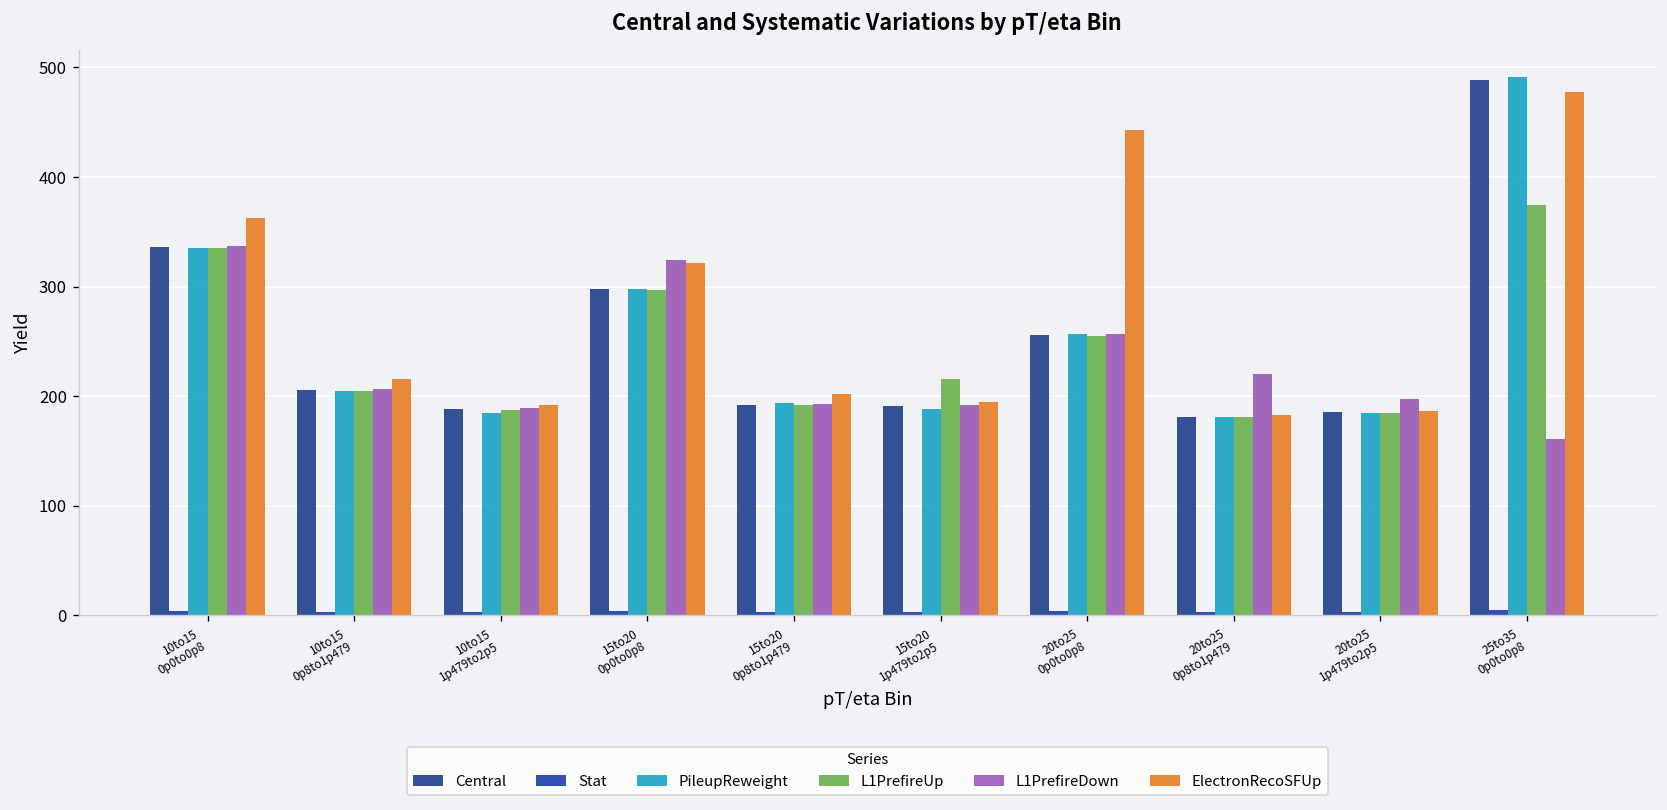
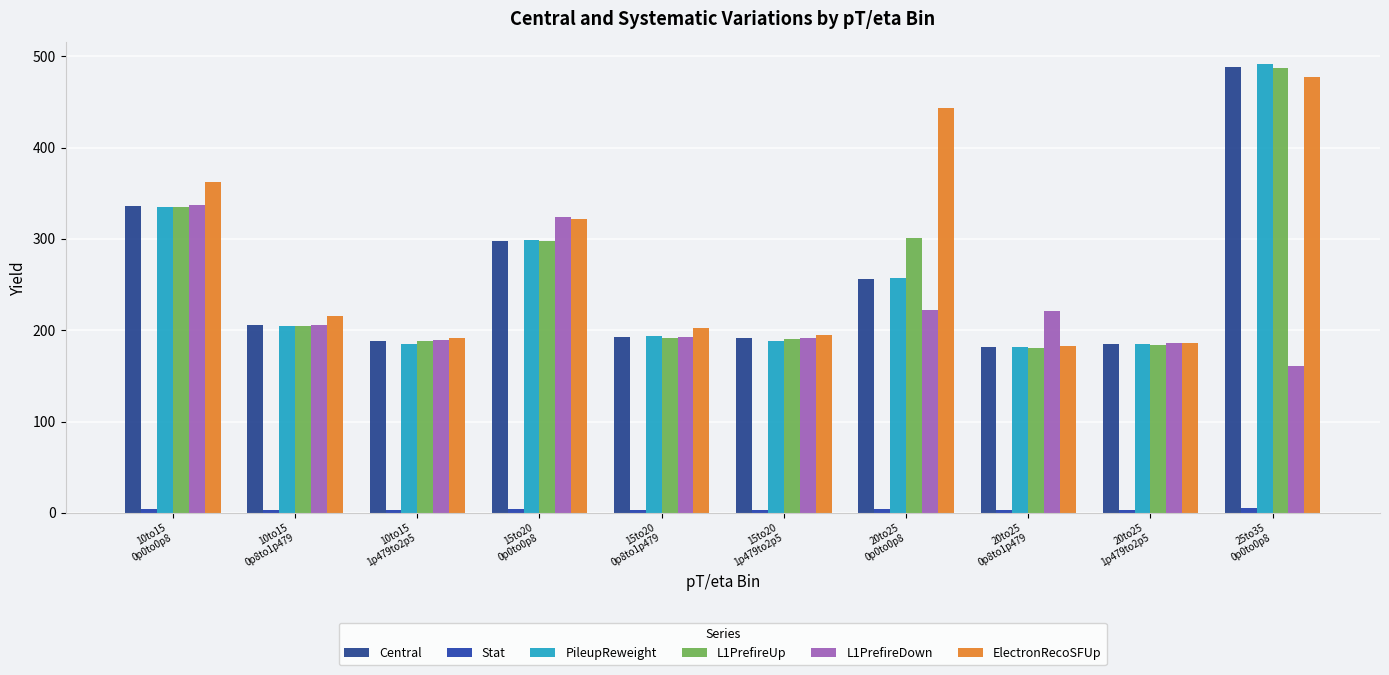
L1PrefireUp, 15to20 1p479to2p5: 220 -> 190
L1PrefireUp, 20to25 0p0to0p8: 260 -> 300
L1PrefireDown, 20to25 0p0to0p8: 260 -> 220
L1PrefireDown, 20to25 1p479to2p5: 200 -> 190
L1PrefireUp, 25to35 0p0to0p8: 370 -> 490
